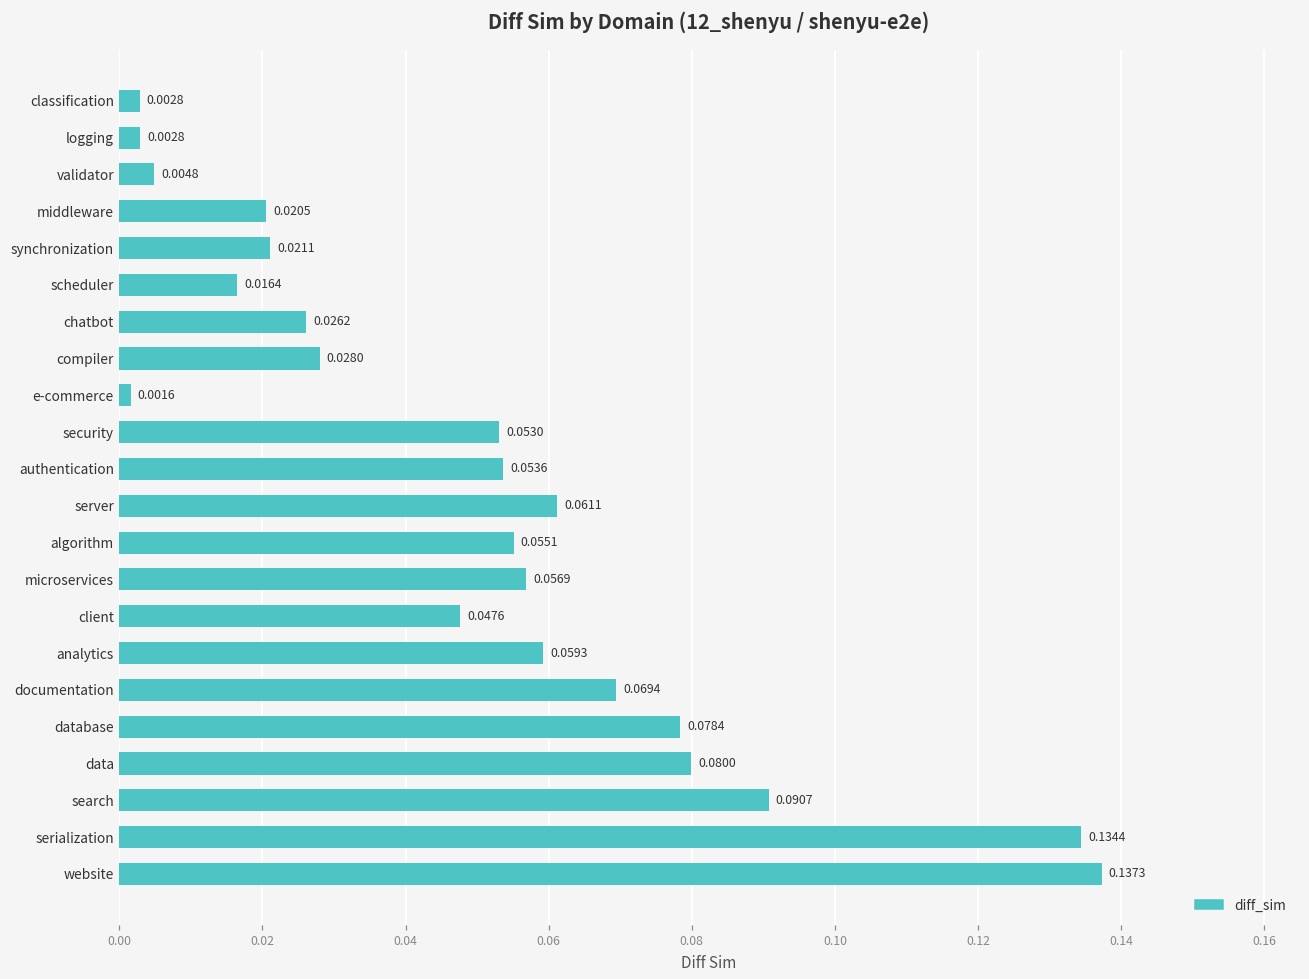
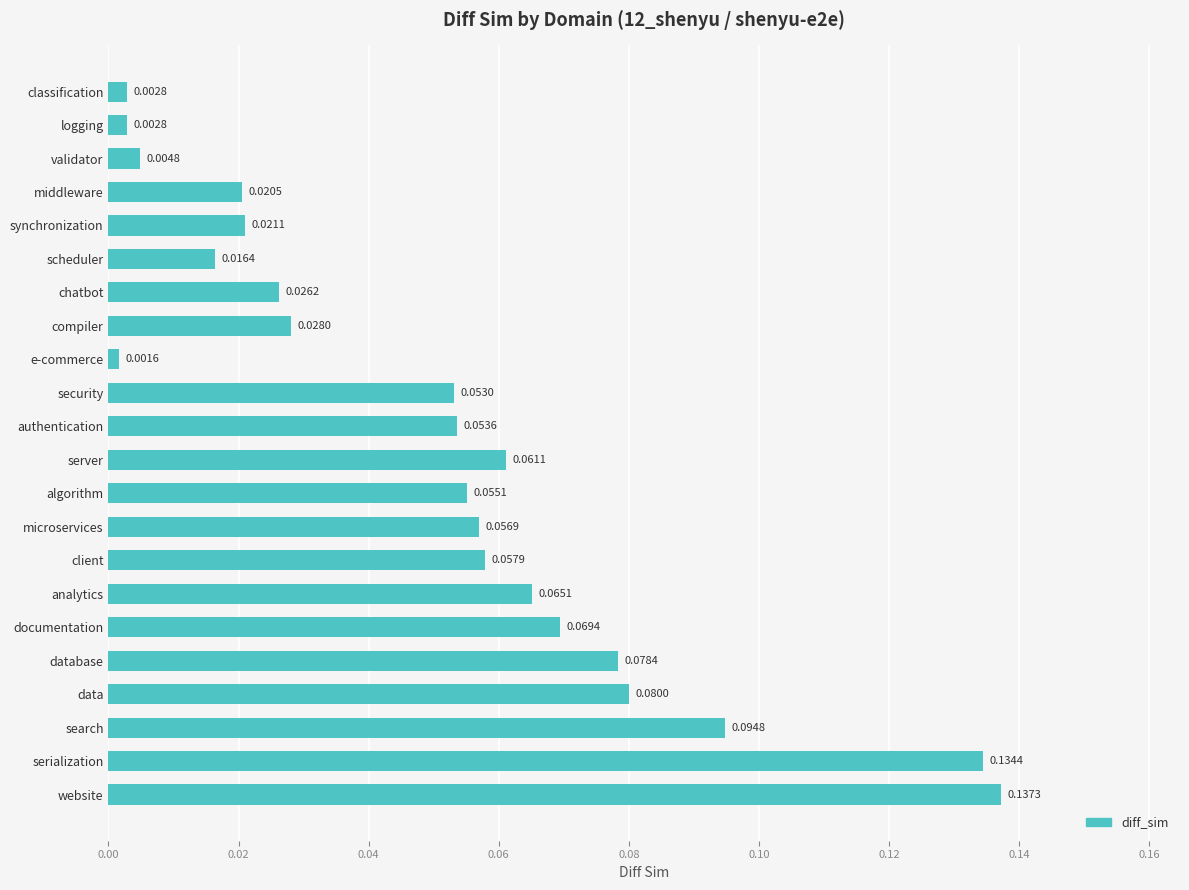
client: 0.0476 -> 0.0579
analytics: 0.0593 -> 0.0651
search: 0.0907 -> 0.0948
